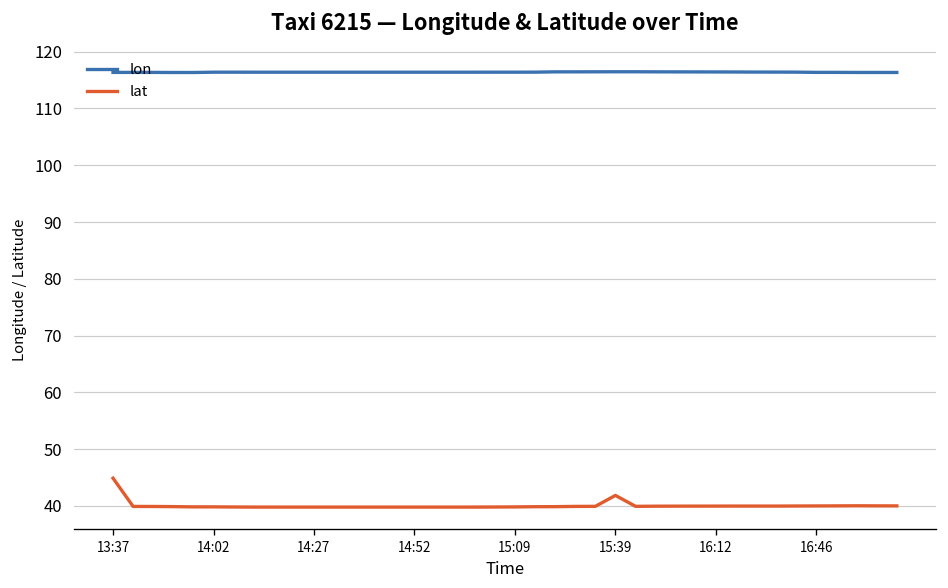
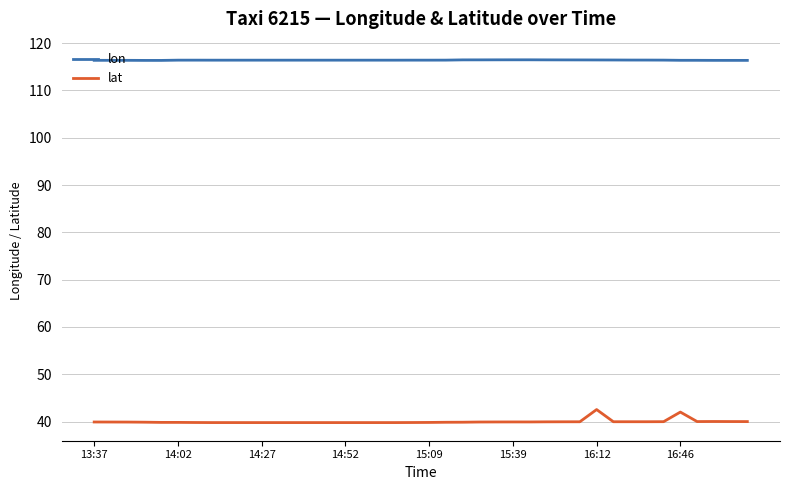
lat, 13:37: 45 -> 40
lat, 15:39: 42 -> 40
lat, 16:12: 40 -> 43
lat, 16:46: 40 -> 42
